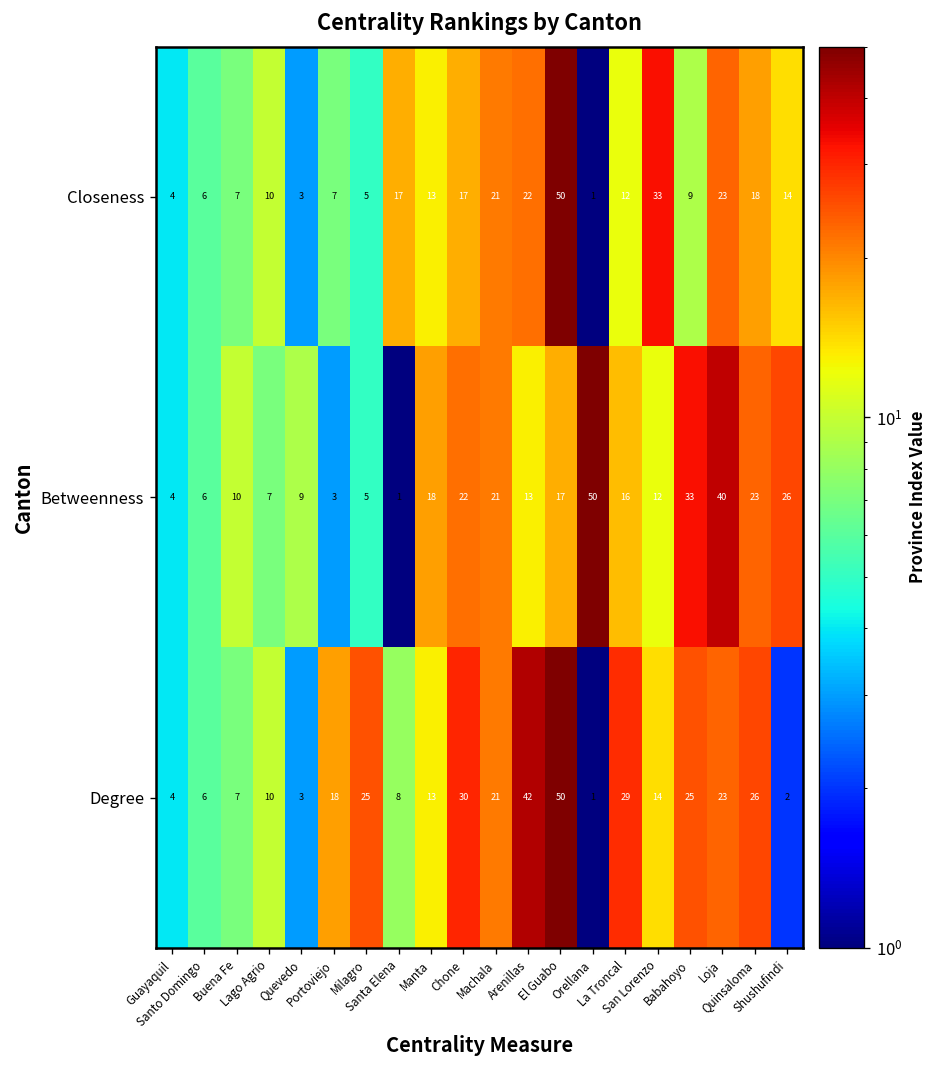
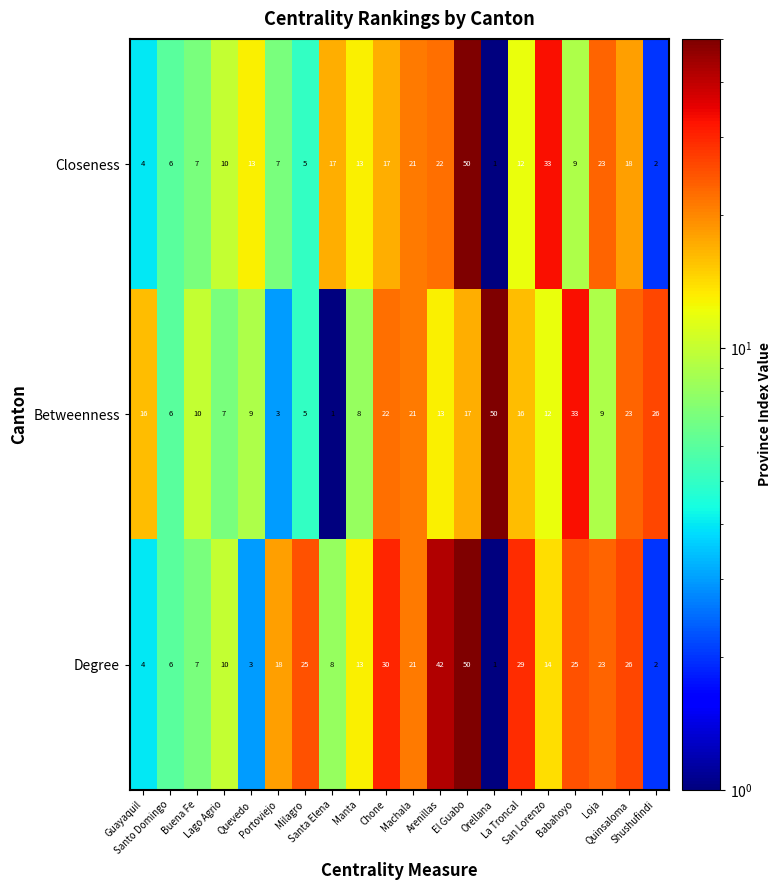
Closeness, Quevedo: 3 -> 13
Closeness, Shushufindi: 14 -> 2
Betweenness, Guayaquil: 4 -> 16
Betweenness, Manta: 18 -> 8
Betweenness, Loja: 40 -> 9
